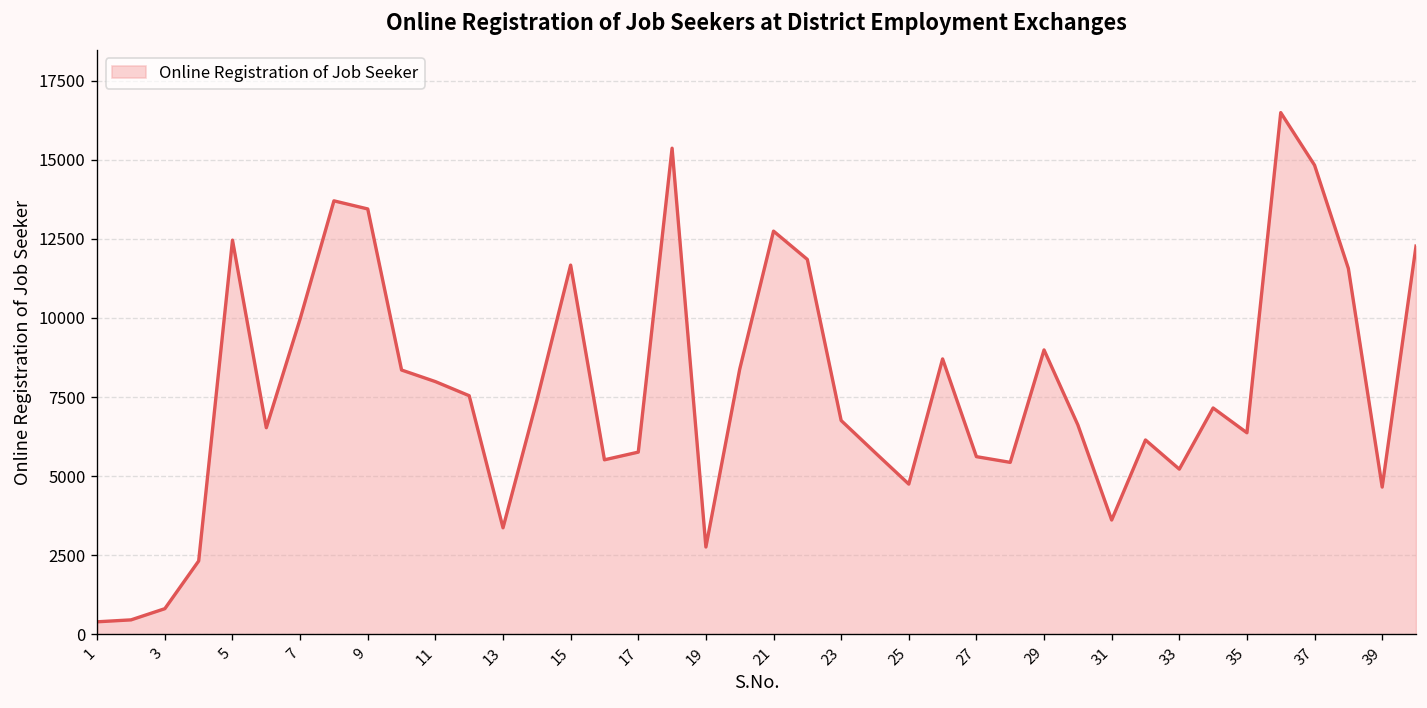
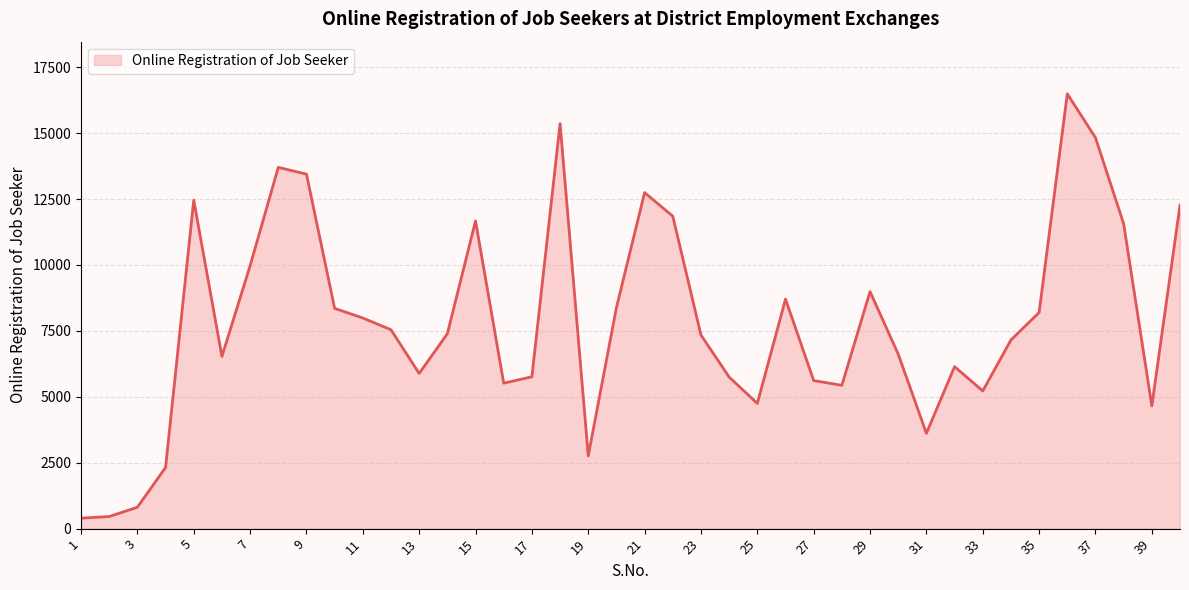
13: 3400 -> 5900
23: 6800 -> 7300
35: 6400 -> 8200
